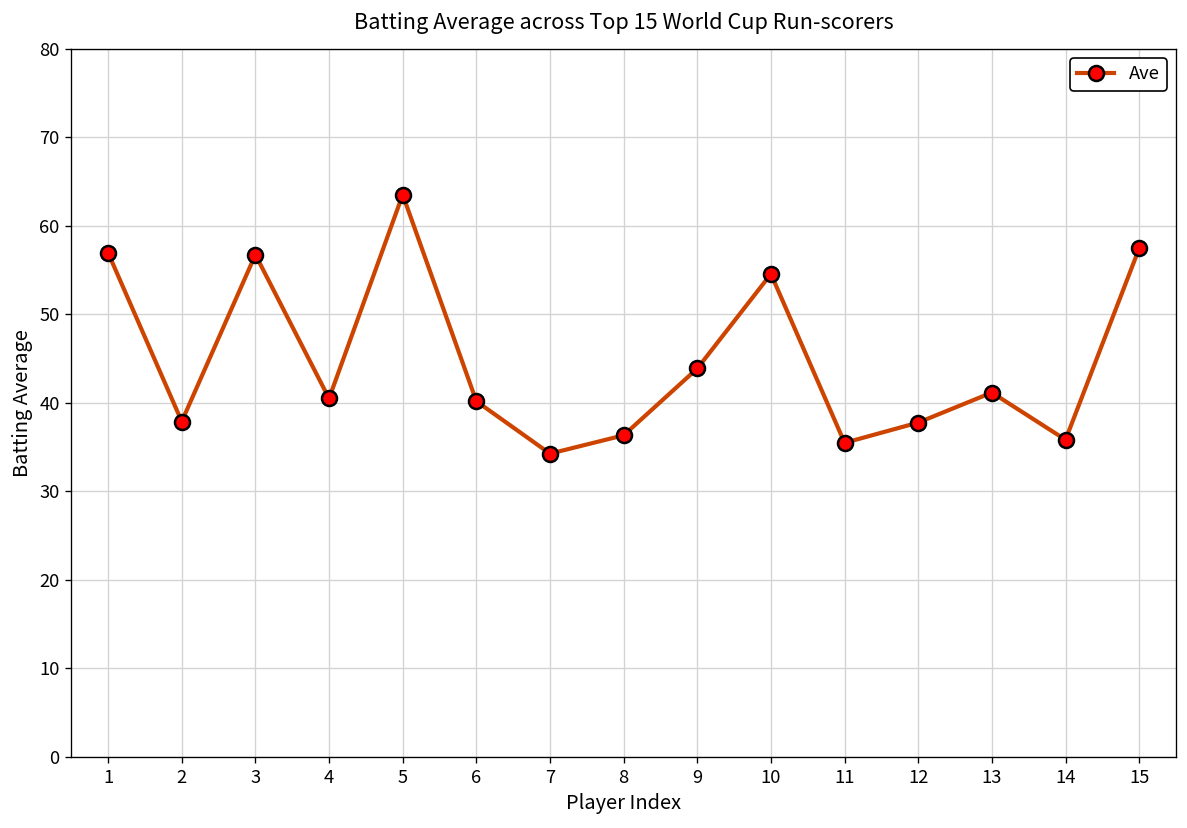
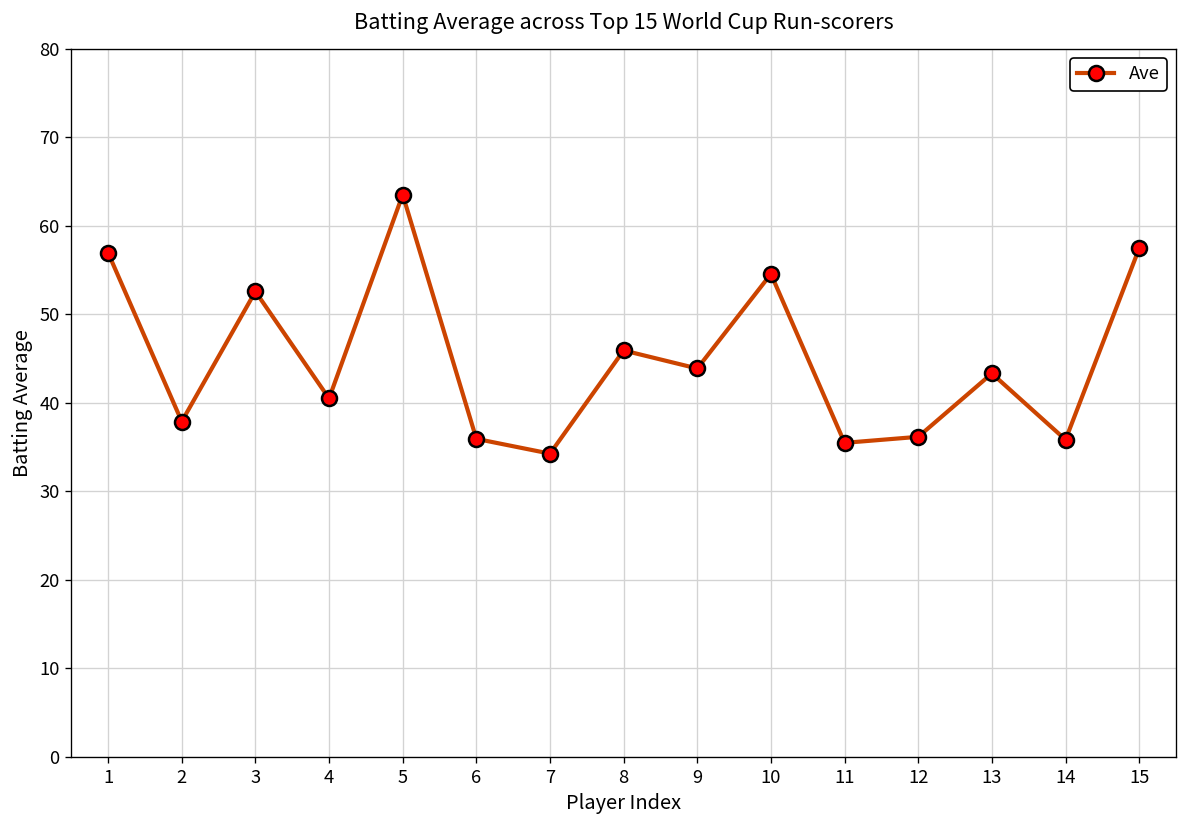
3: 57 -> 53
6: 40 -> 36
8: 36 -> 46
12: 38 -> 36
13: 41 -> 43
